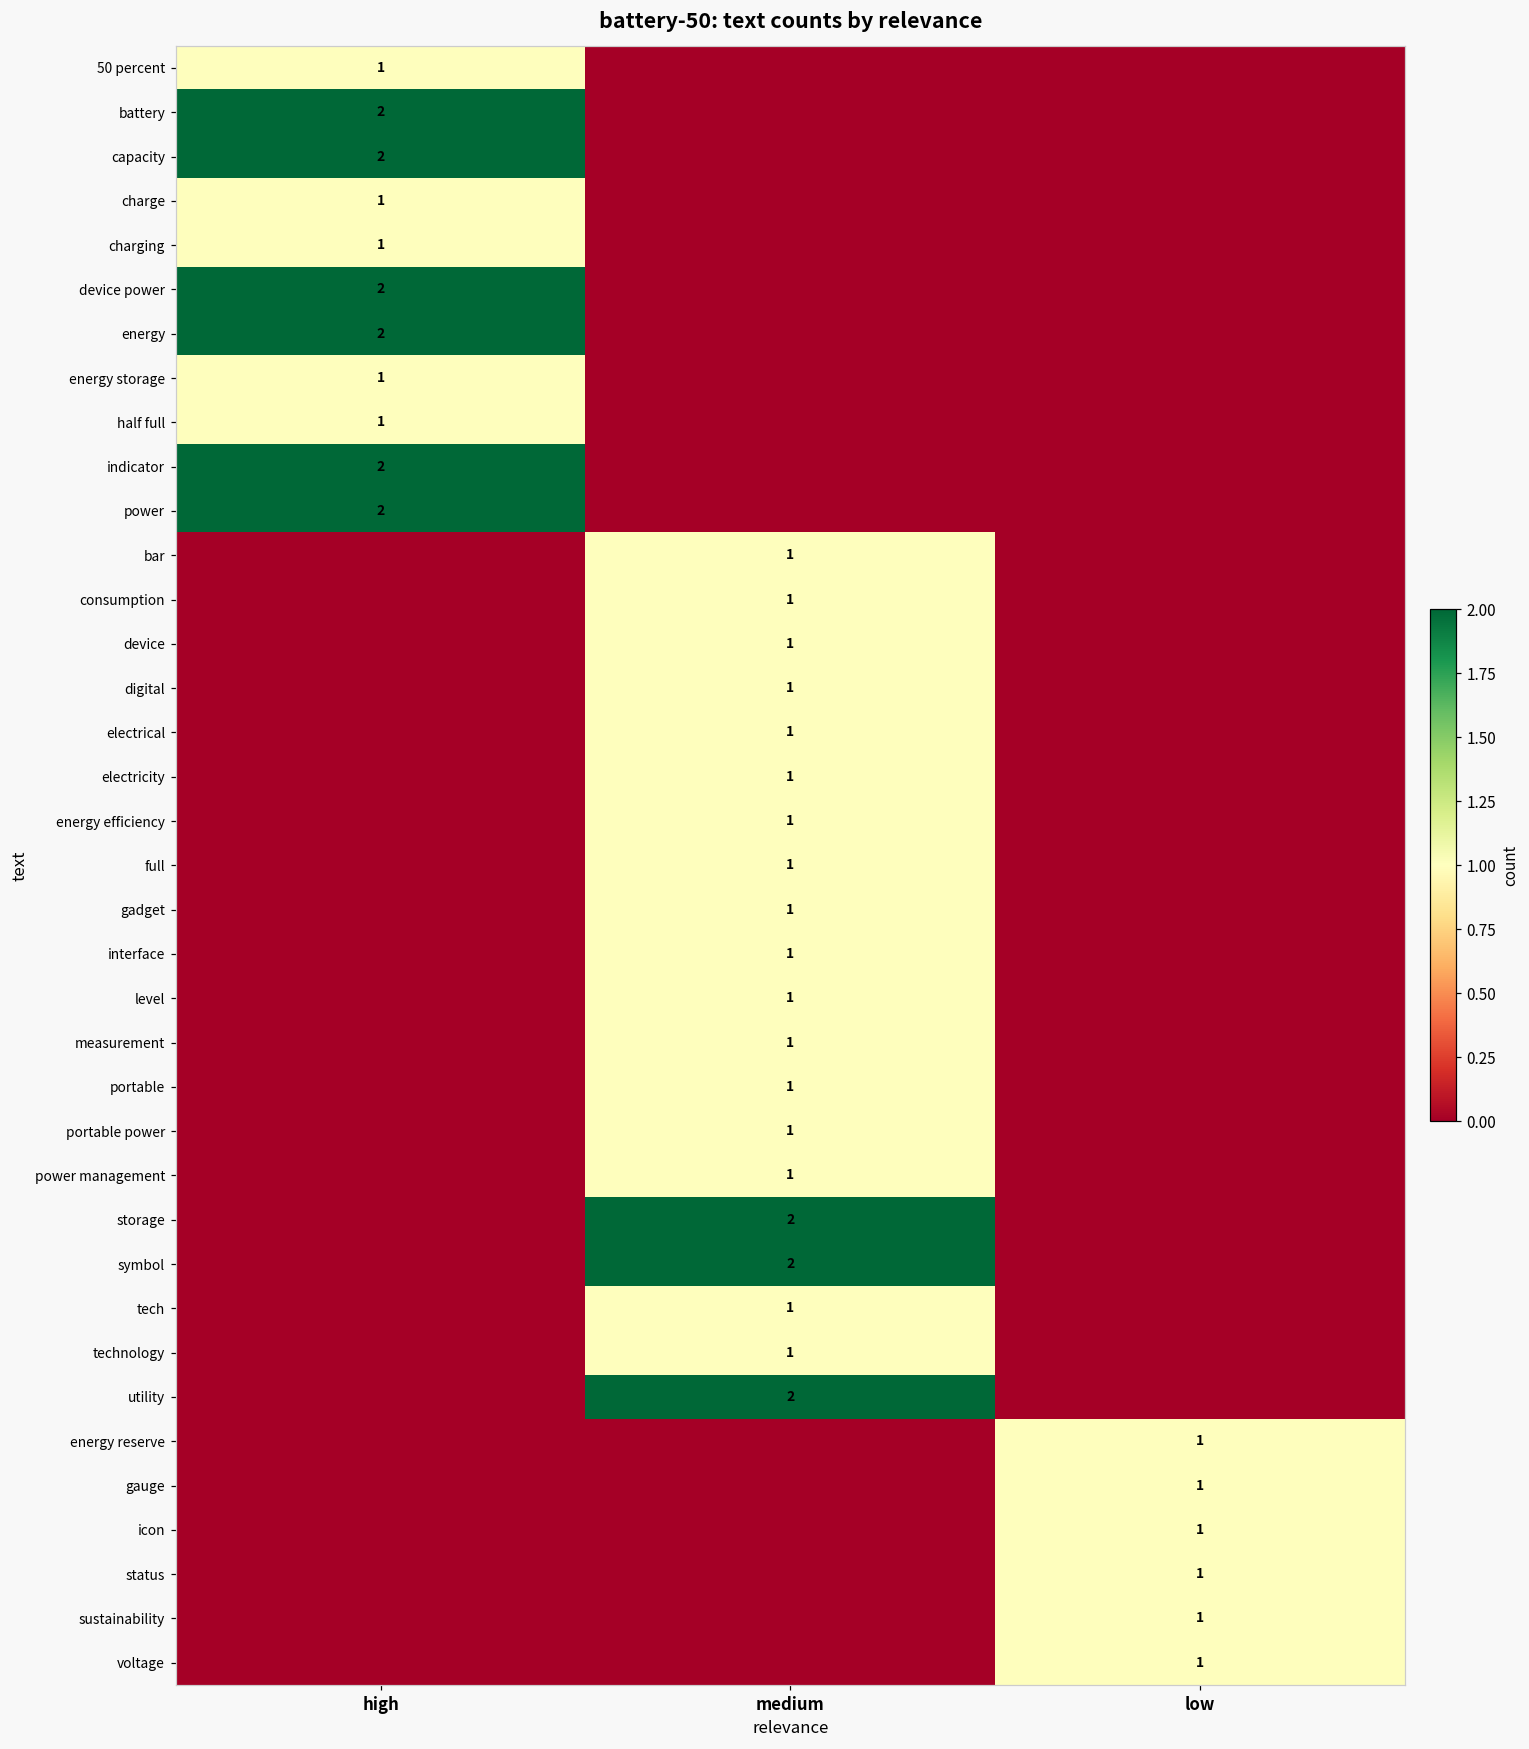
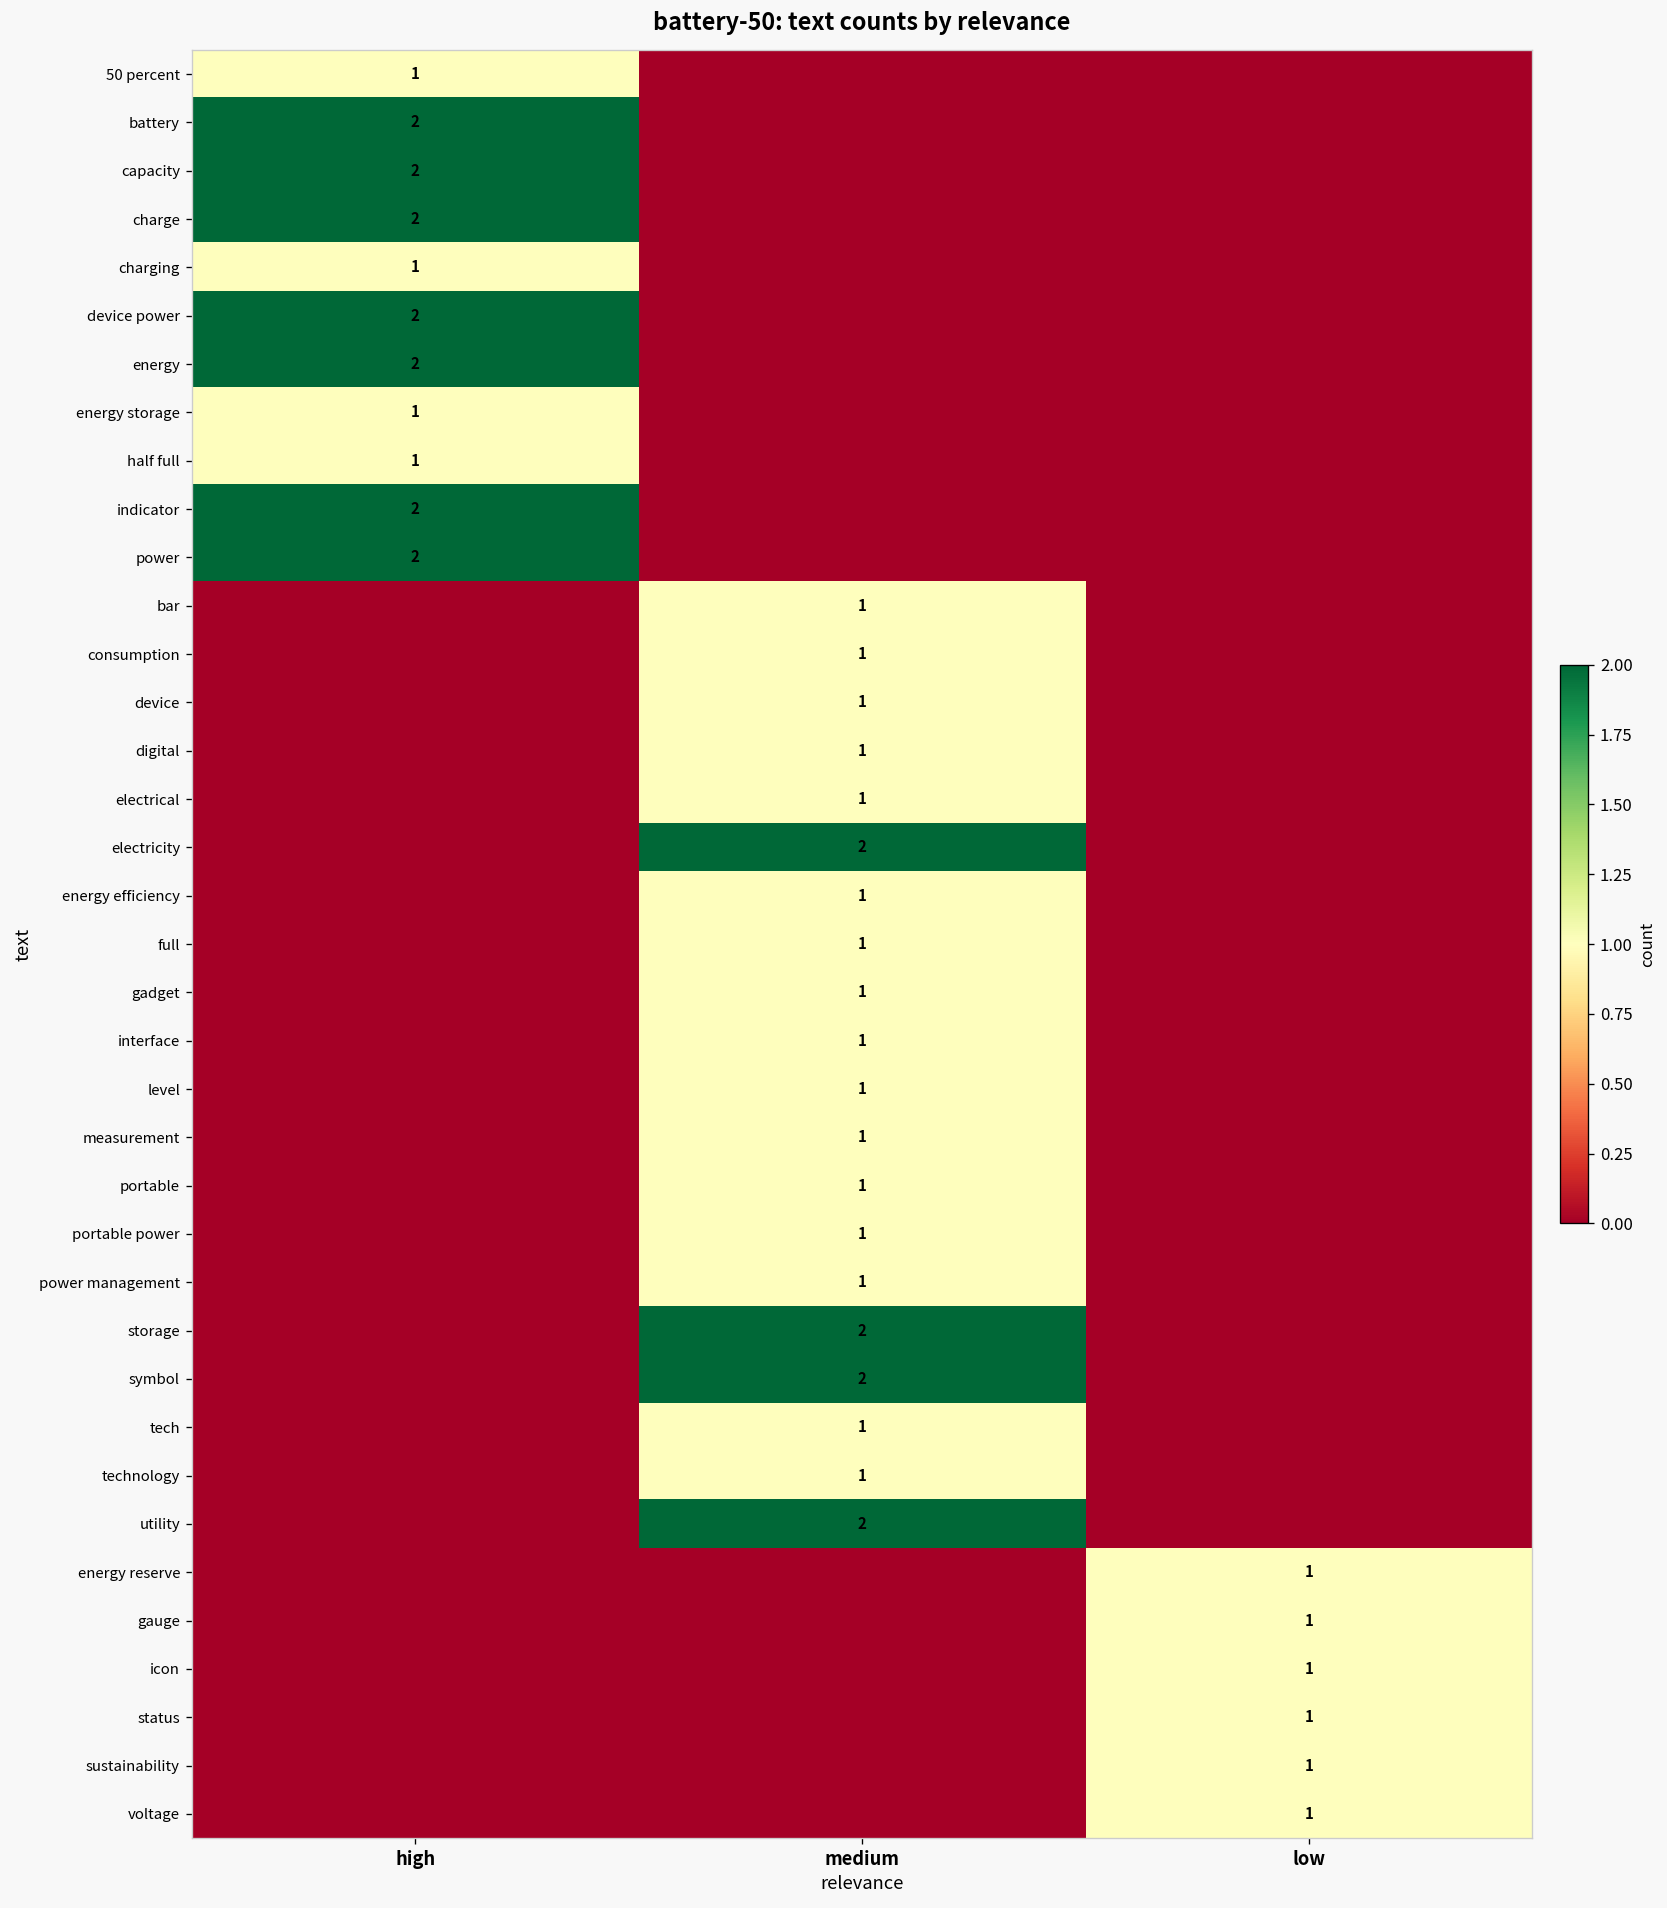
charge, high: 1 -> 2
electricity, medium: 1 -> 2
